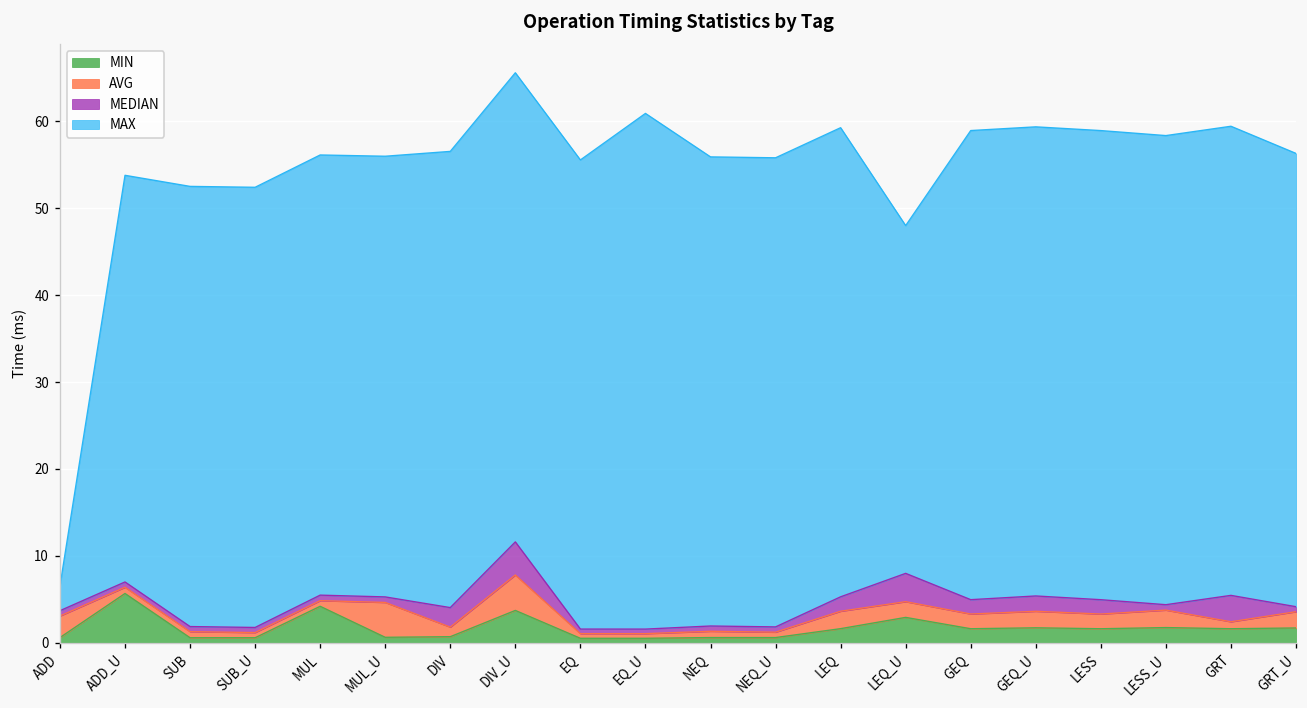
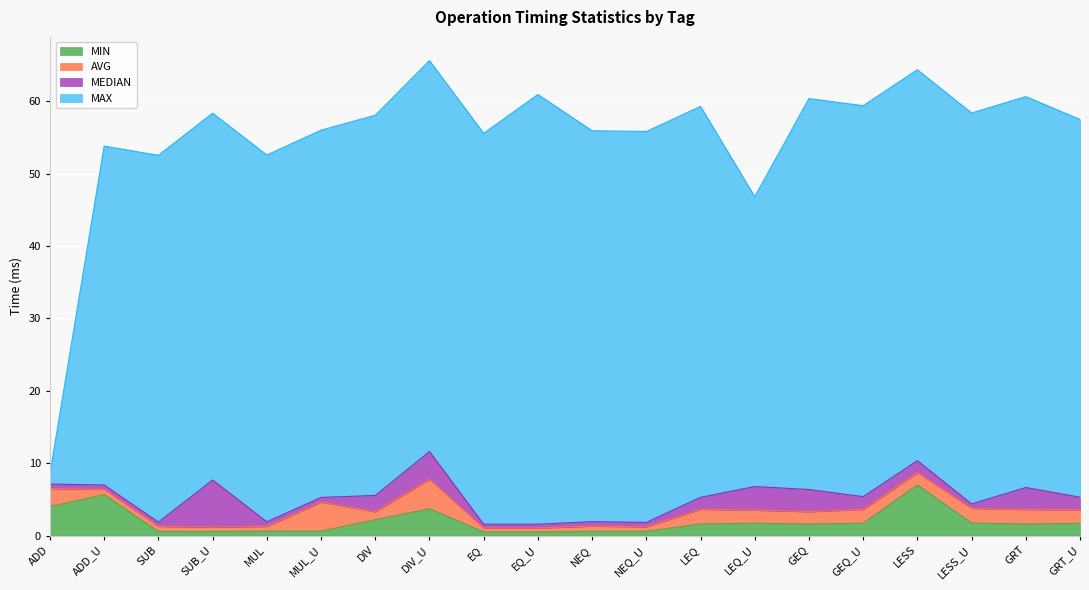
MIN, ADD: 1 -> 4
MAX, ADD: 3 -> 1
MEDIAN, SUB_U: 1 -> 7
MIN, MUL: 4 -> 1
MIN, DIV: 1 -> 2
MIN, LEQ_U: 3 -> 2
MEDIAN, GEQ: 2 -> 3
MIN, LESS: 2 -> 7
AVG, GRT: 1 -> 2
MEDIAN, GRT_U: 1 -> 2
